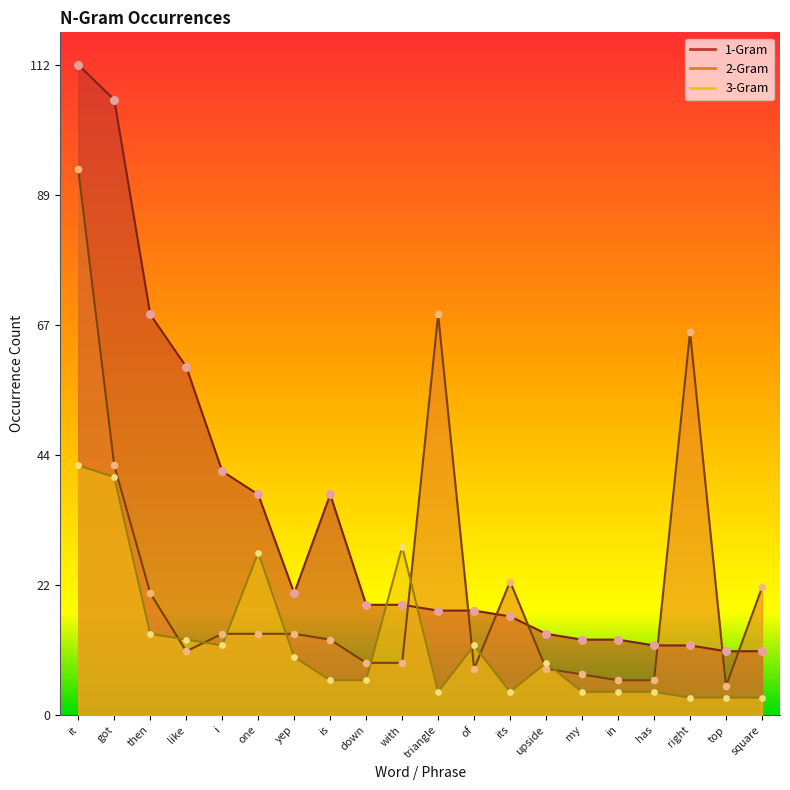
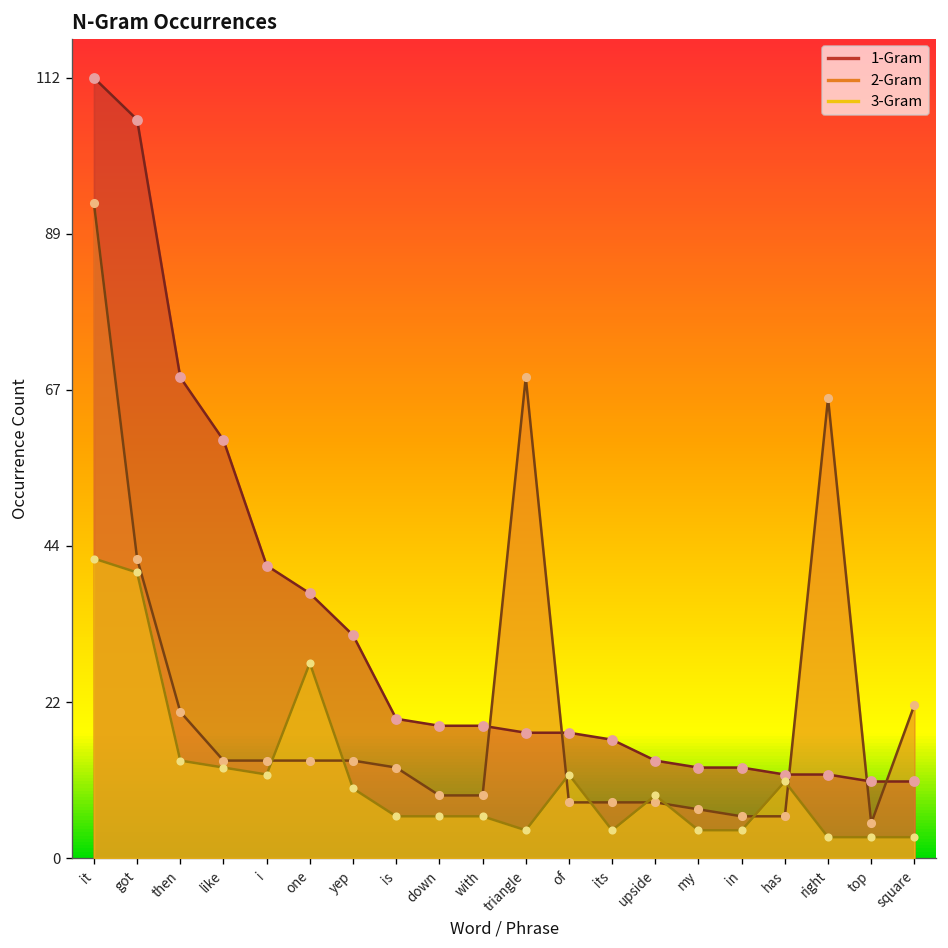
2-Gram, like: 11 -> 14
1-Gram, yep: 21 -> 32
1-Gram, is: 38 -> 20
3-Gram, with: 29 -> 6
2-Gram, its: 23 -> 8
3-Gram, has: 4 -> 11
